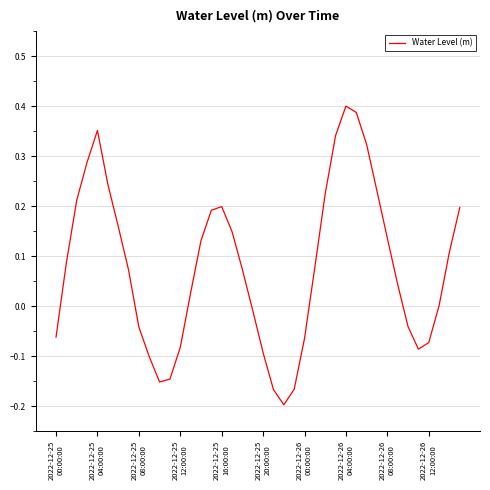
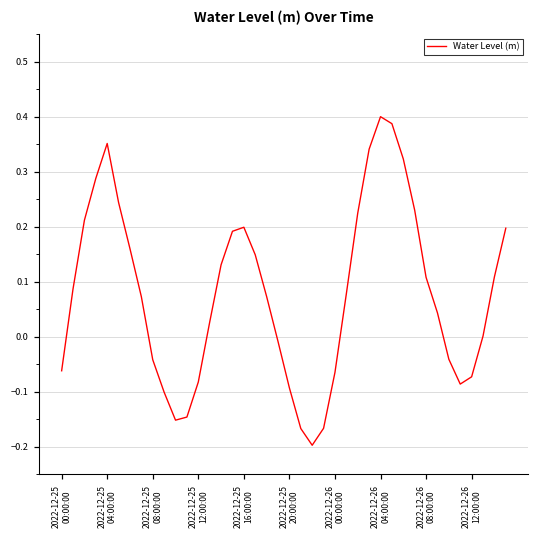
2022-12-26 08:00:00: 0.14 -> 0.11
